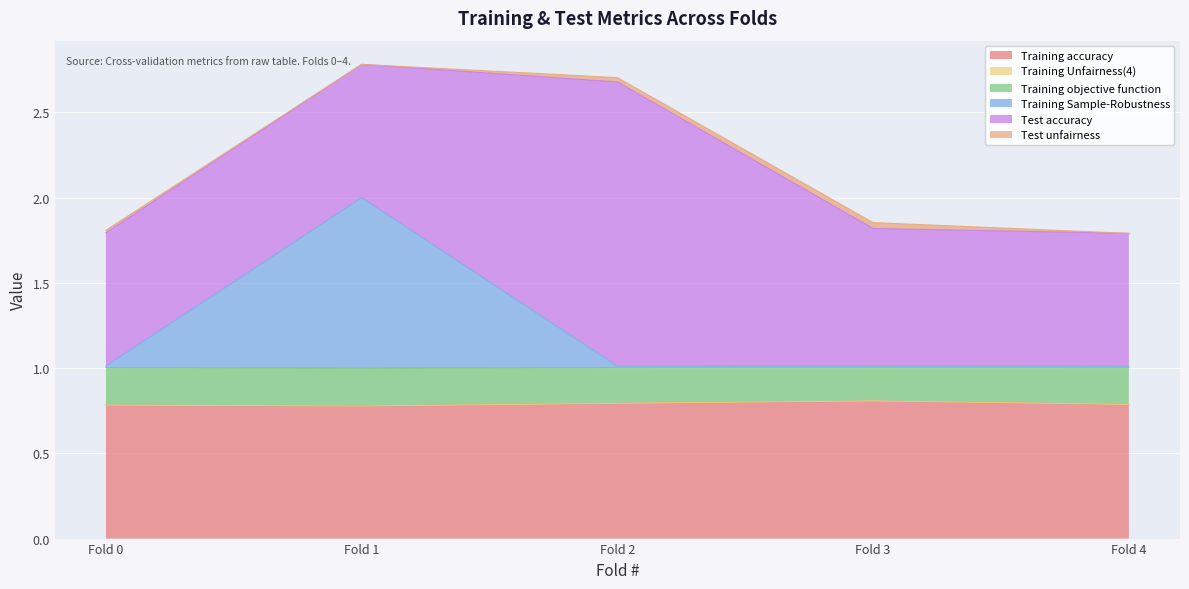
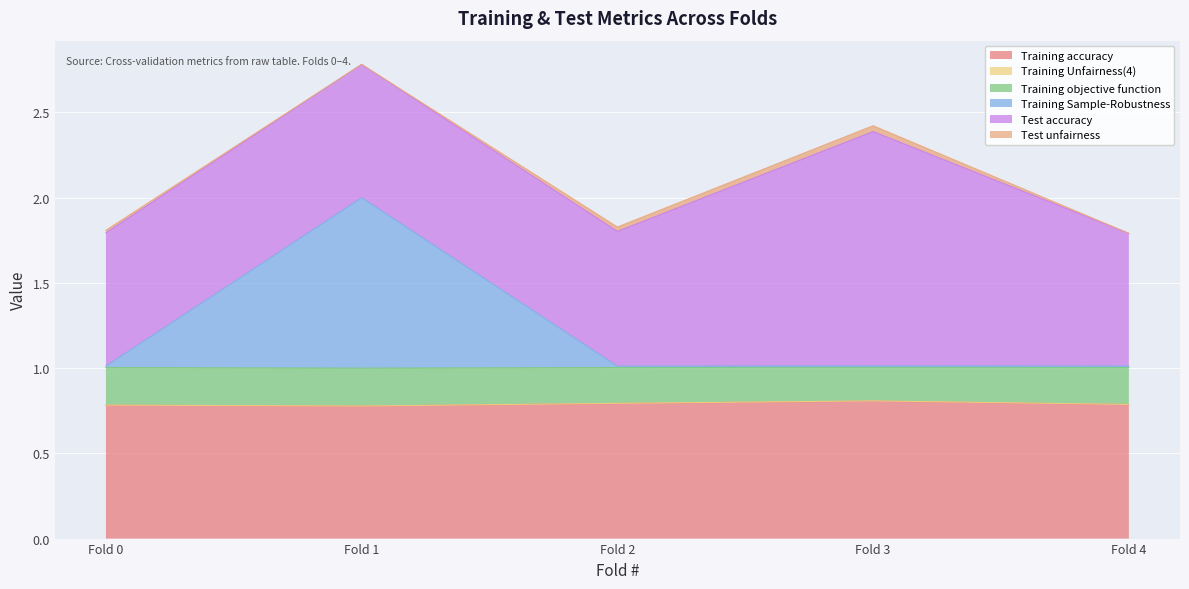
Test accuracy, Fold 2: 1.67 -> 0.79
Test accuracy, Fold 3: 0.81 -> 1.37
